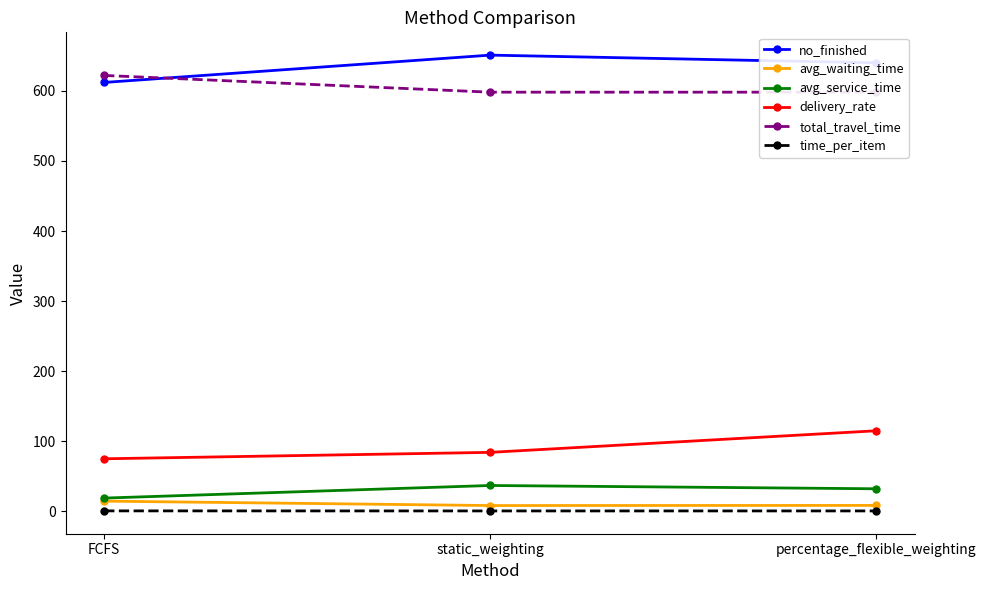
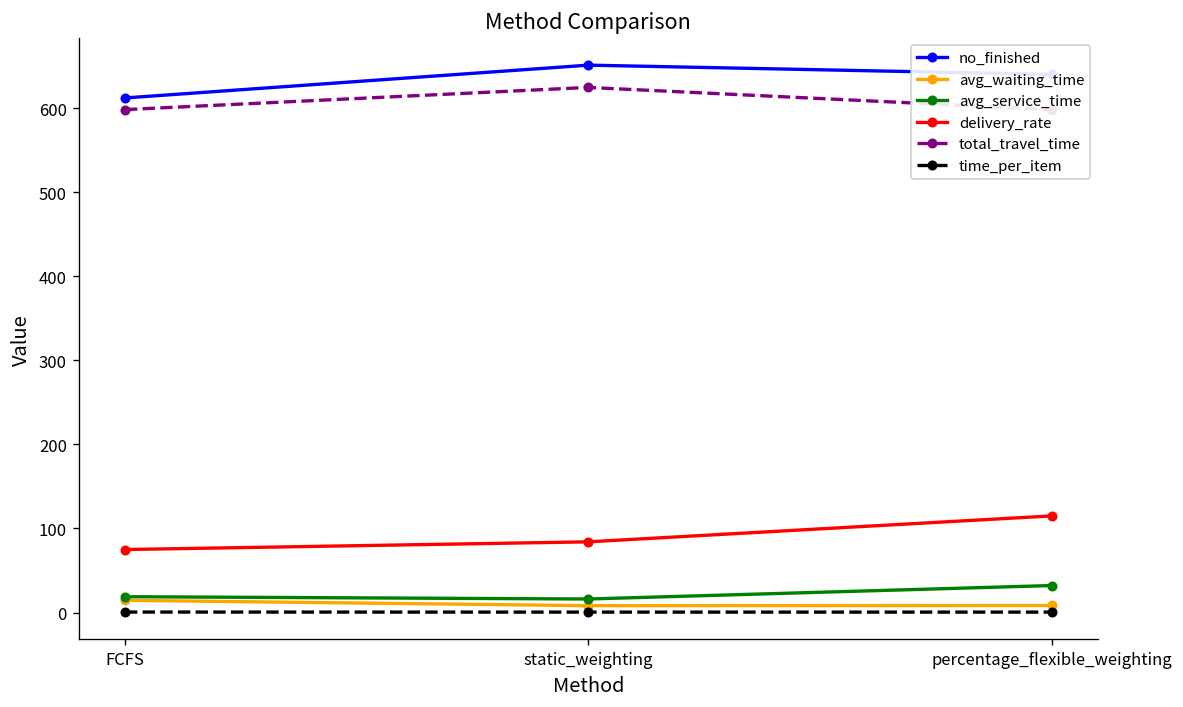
total_travel_time, FCFS: 620 -> 600
avg_service_time, static_weighting: 40 -> 20
total_travel_time, static_weighting: 600 -> 620
